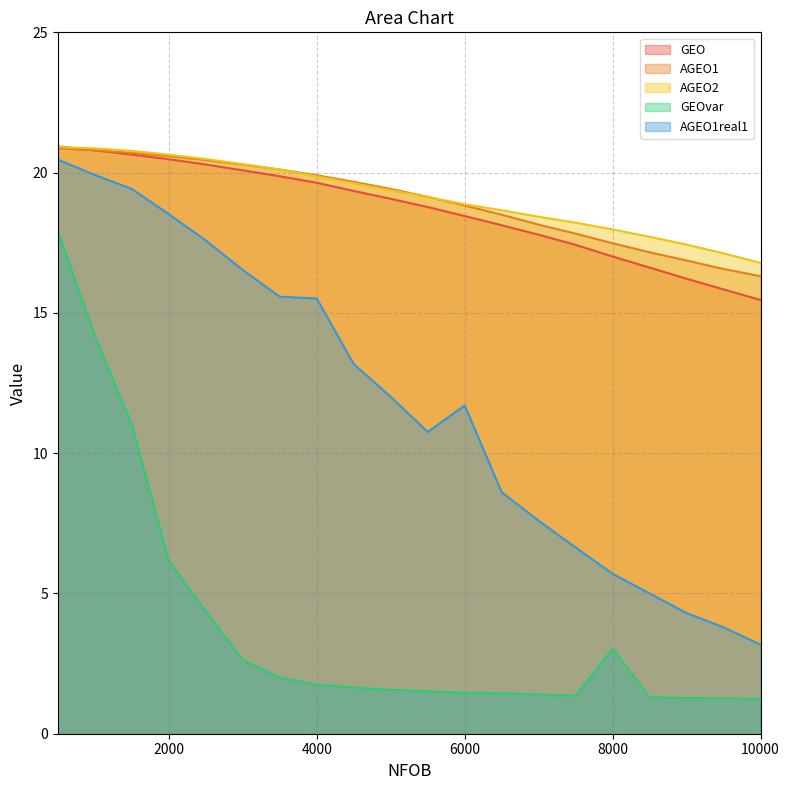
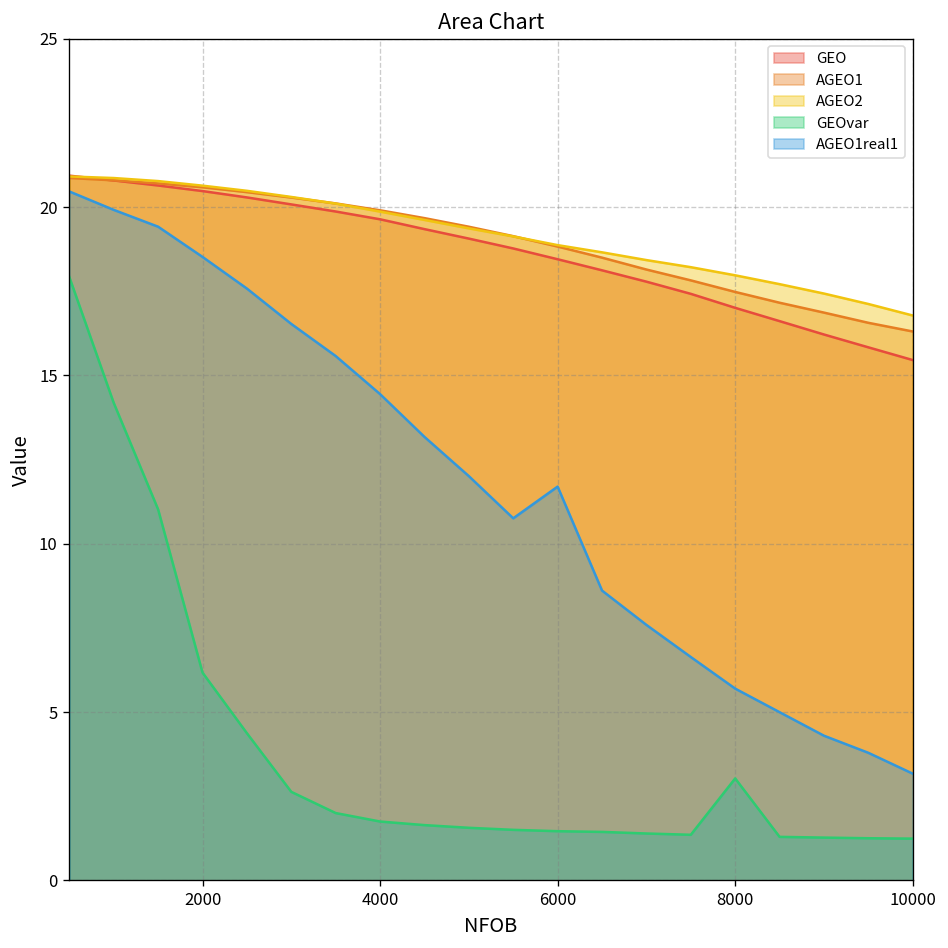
AGEO1real1, 4000: 15.5 -> 14.4
